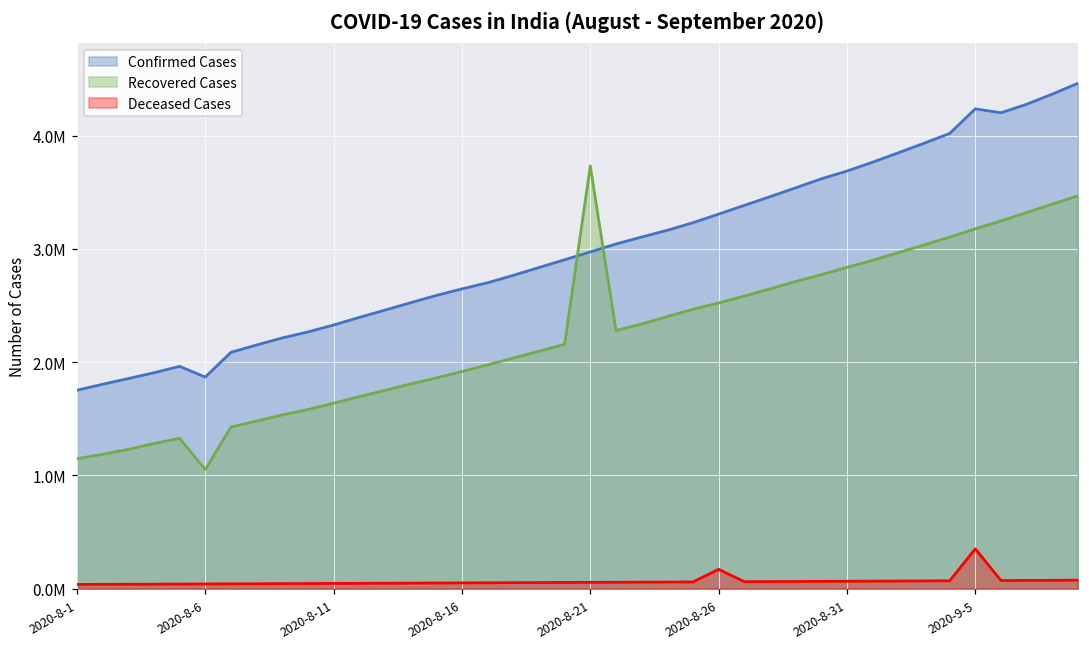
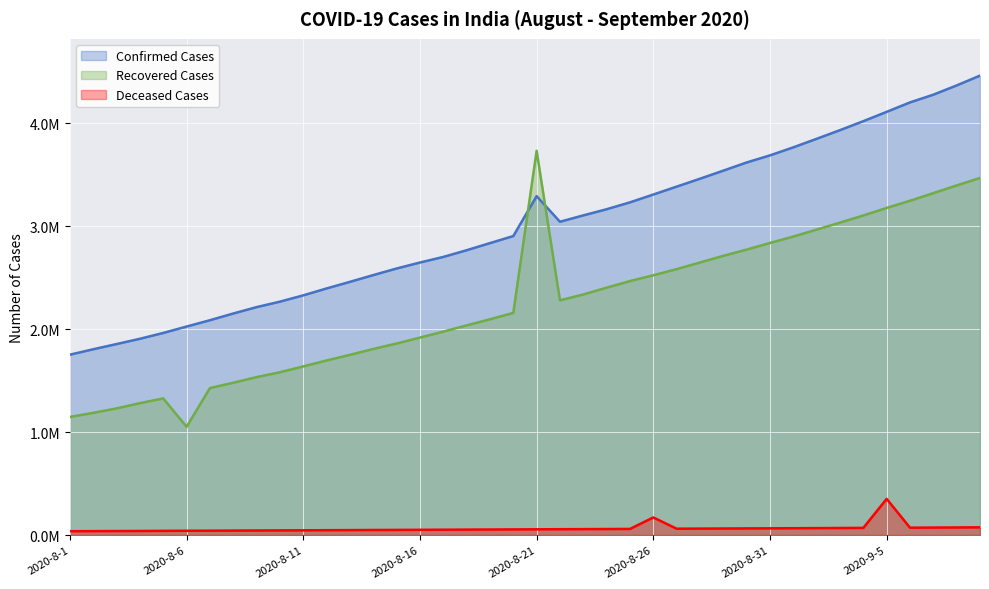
Confirmed Cases, 2020-8-6: 1870000 -> 2030000
Confirmed Cases, 2020-8-21: 2970000 -> 3290000
Confirmed Cases, 2020-9-5: 4240000 -> 4110000
